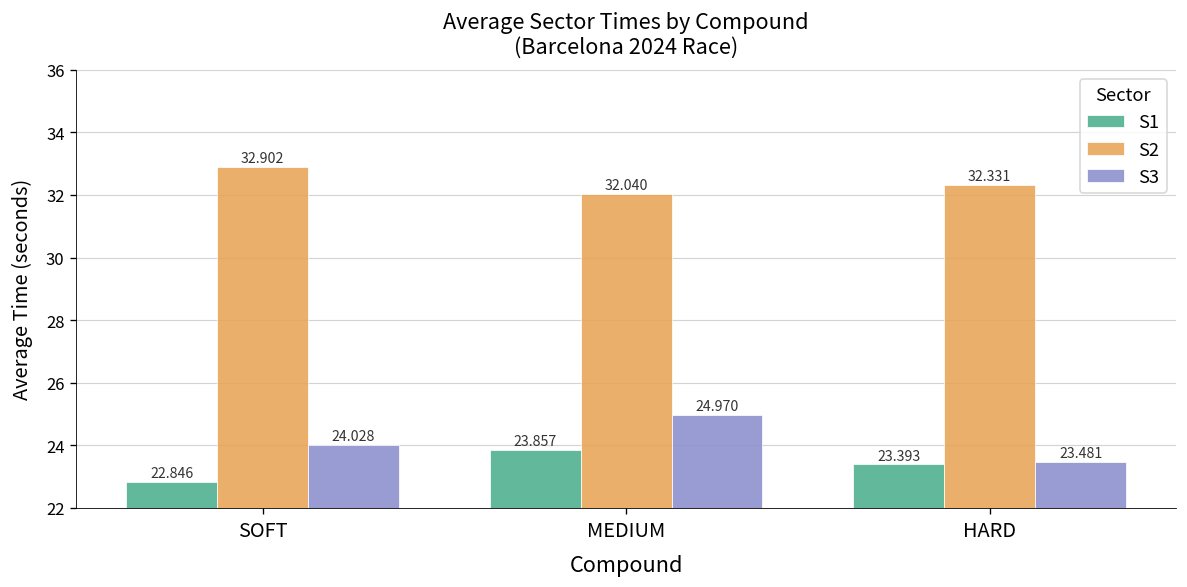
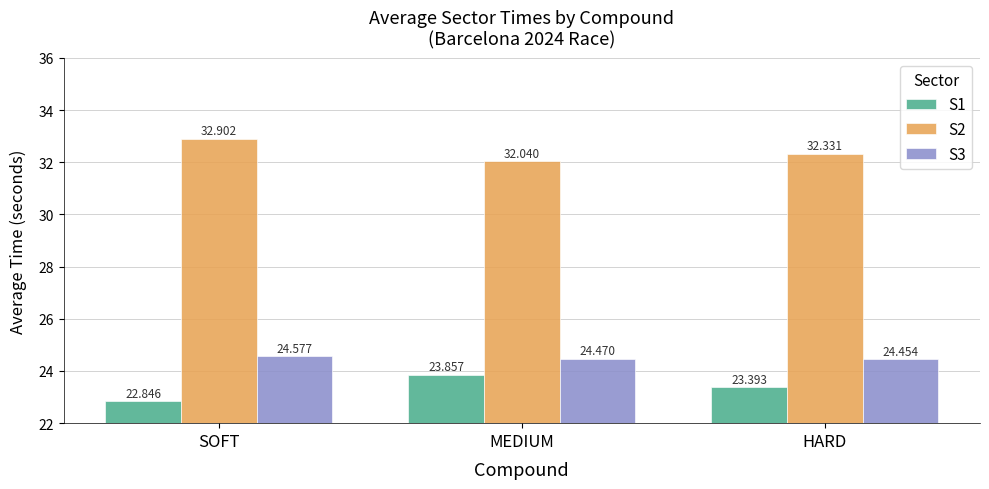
S3, SOFT: 24.028 -> 24.577
S3, MEDIUM: 24.970 -> 24.470
S3, HARD: 23.481 -> 24.454
